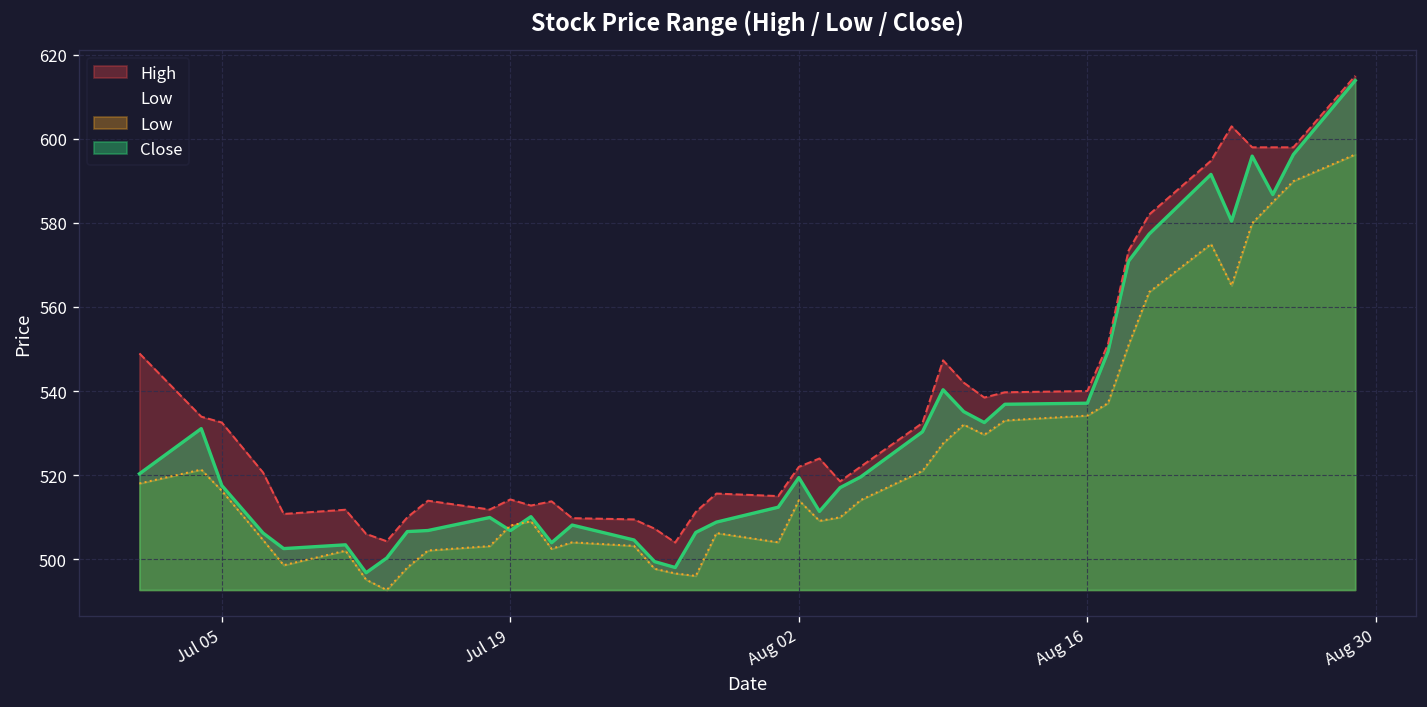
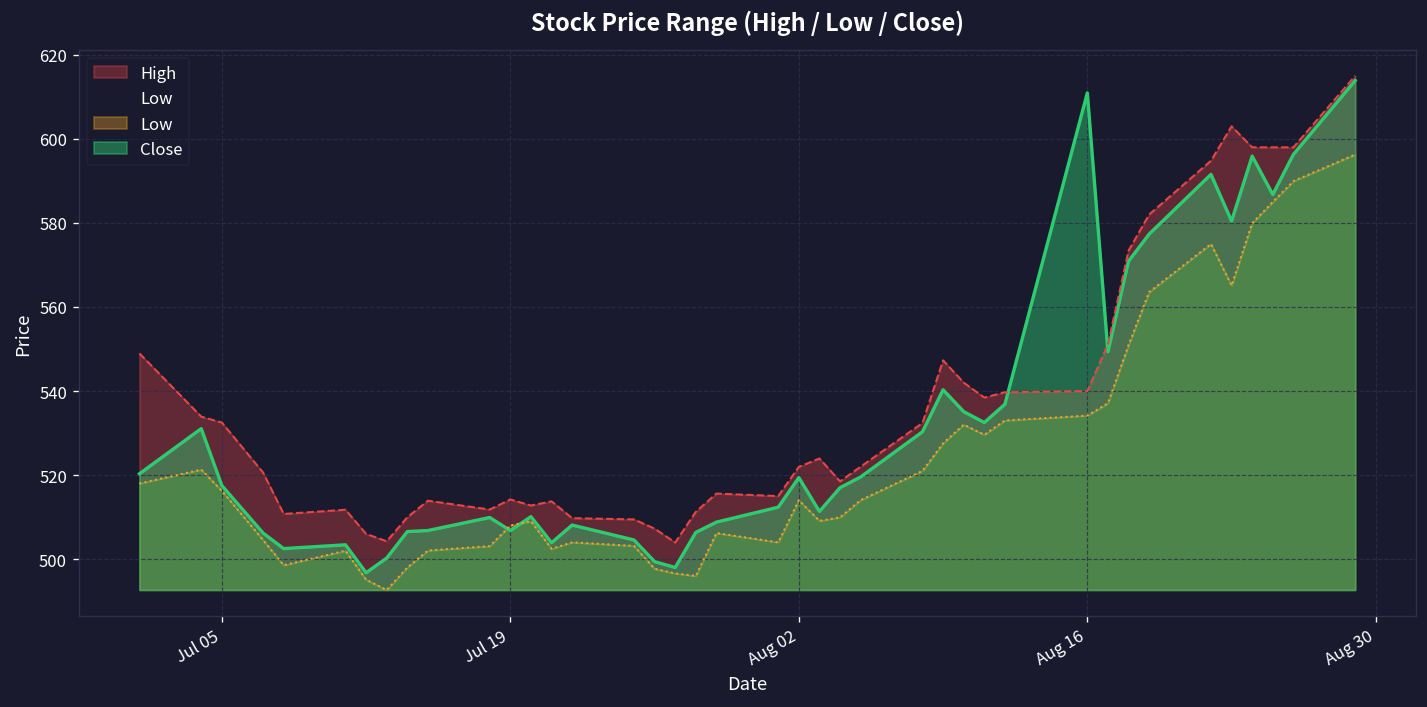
Close, Aug 16: 537 -> 611
